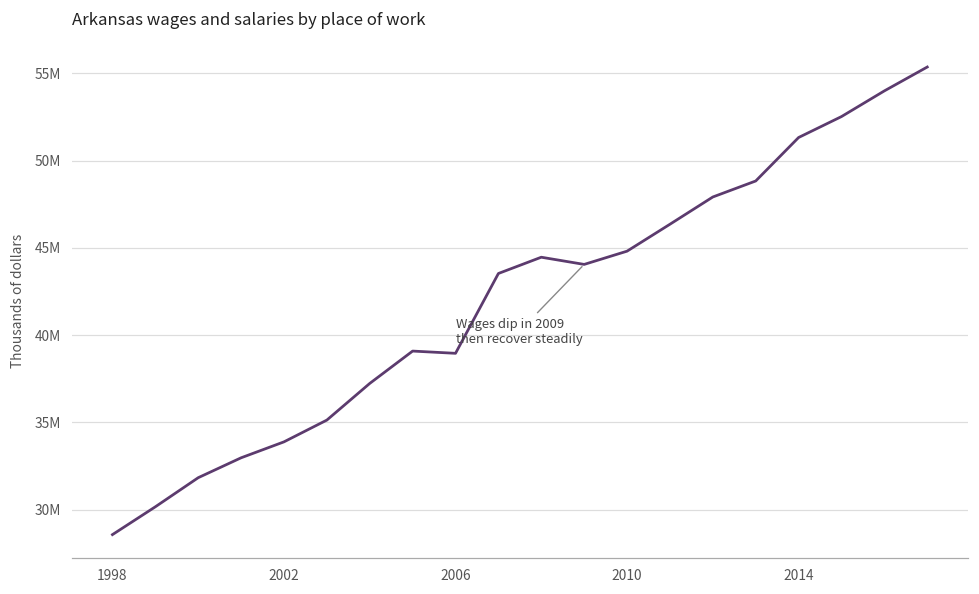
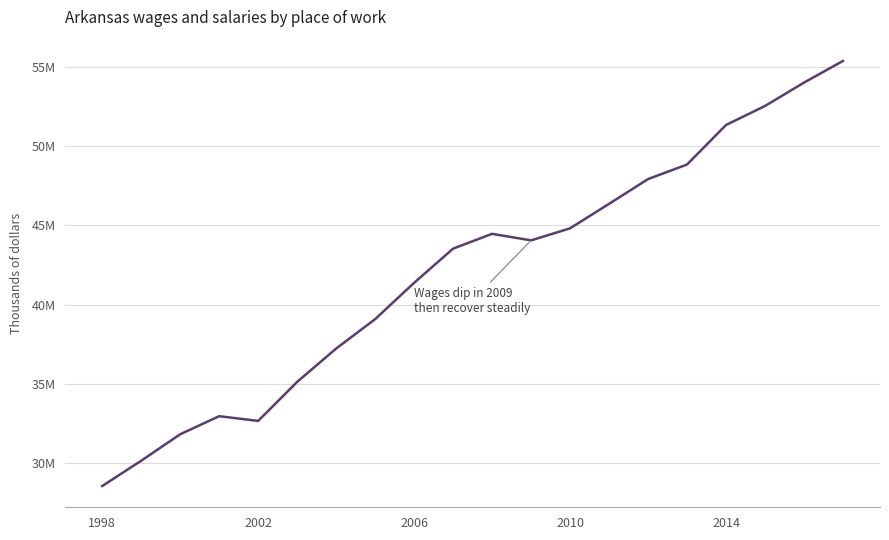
2002: 33900000 -> 32700000
2006: 39000000 -> 41400000
